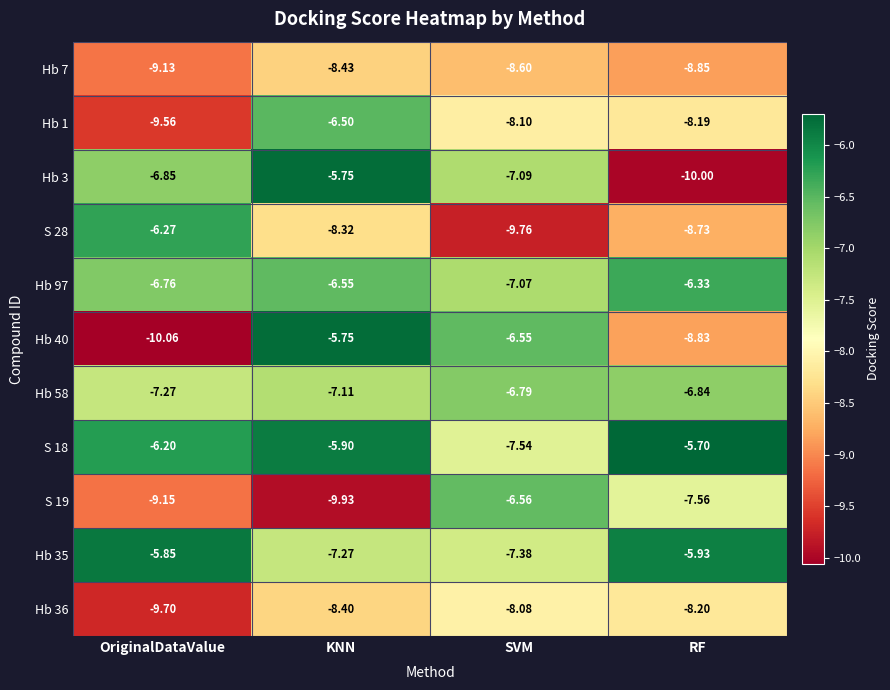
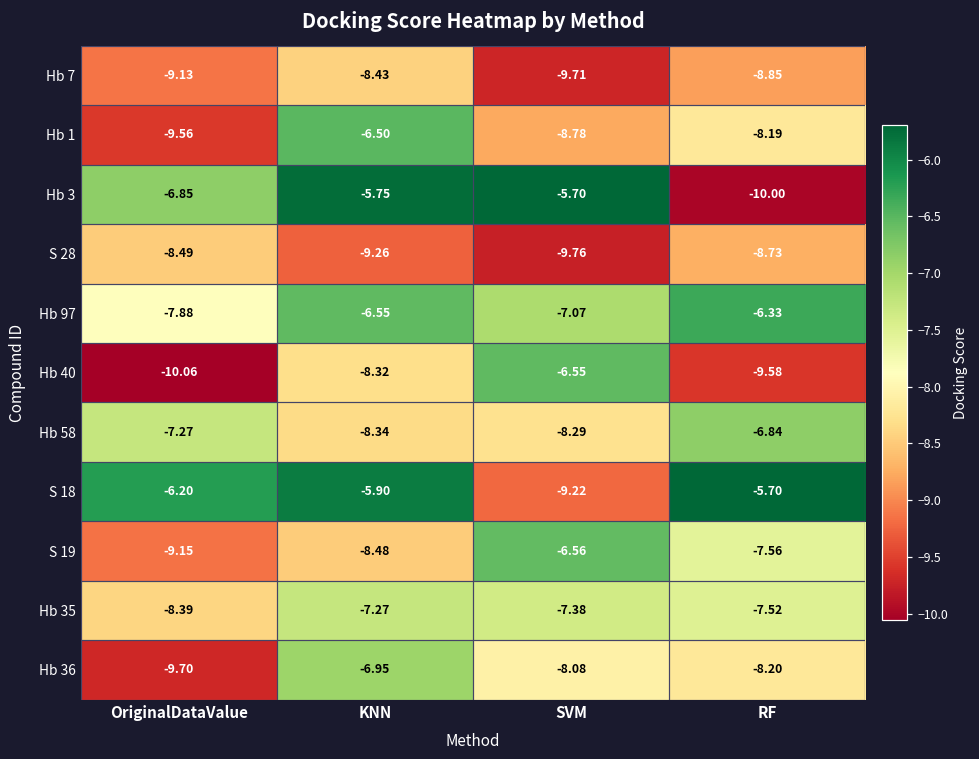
Hb 7, SVM: -8.60 -> -9.71
Hb 1, SVM: -8.10 -> -8.78
Hb 3, SVM: -7.09 -> -5.70
S 28, OriginalDataValue: -6.27 -> -8.49
S 28, KNN: -8.32 -> -9.26
Hb 97, OriginalDataValue: -6.76 -> -7.88
Hb 40, KNN: -5.75 -> -8.32
Hb 40, RF: -8.83 -> -9.58
Hb 58, KNN: -7.11 -> -8.34
Hb 58, SVM: -6.79 -> -8.29
S 18, SVM: -7.54 -> -9.22
S 19, KNN: -9.93 -> -8.48
Hb 35, OriginalDataValue: -5.85 -> -8.39
Hb 35, RF: -5.93 -> -7.52
Hb 36, KNN: -8.40 -> -6.95
